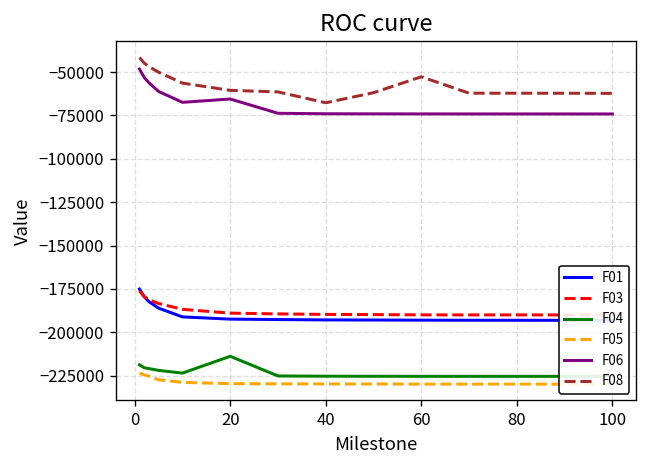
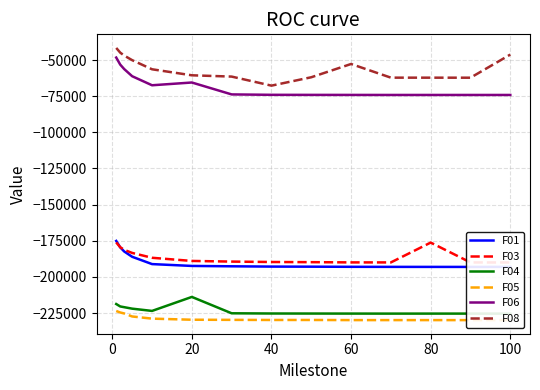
F03, 80: -190000 -> -176000
F08, 100: -62000 -> -46000
